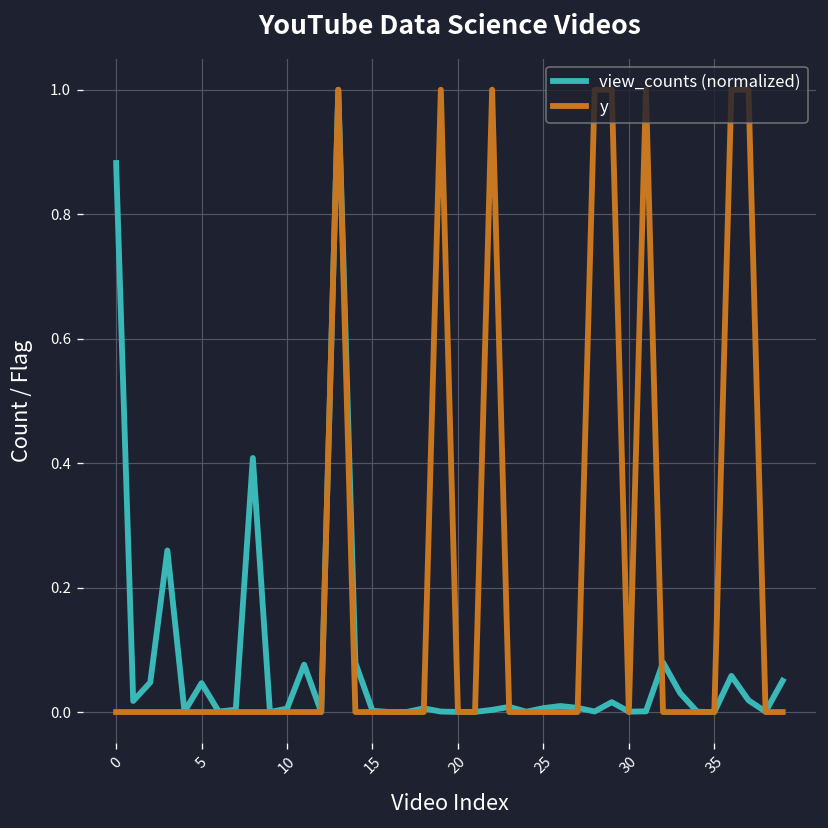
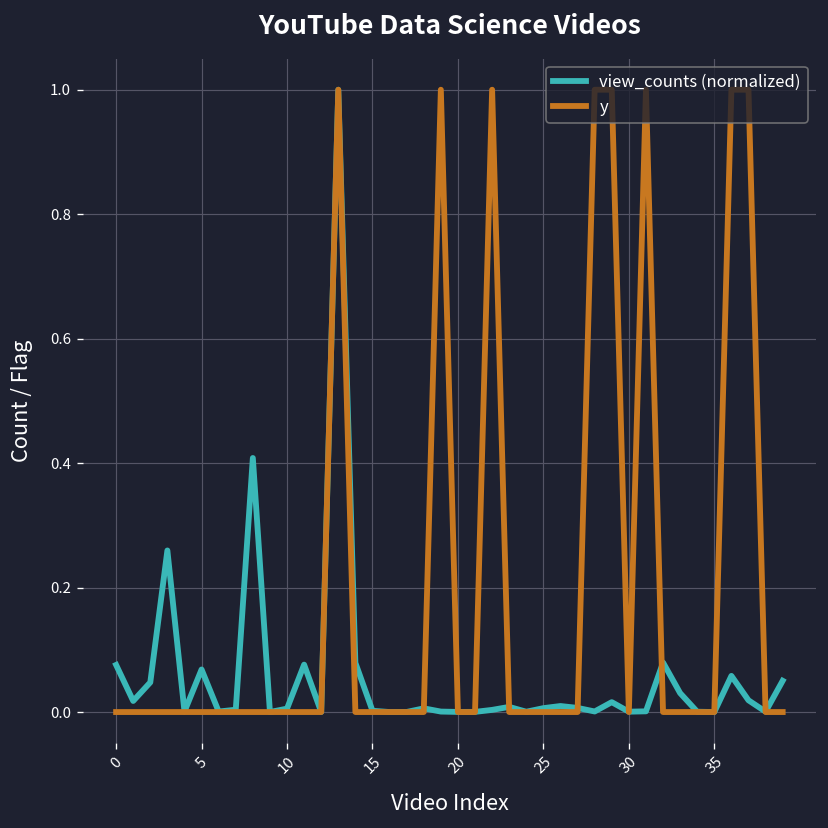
view_counts (normalized), 0: 0.88 -> 0.08
view_counts (normalized), 5: 0.05 -> 0.07
